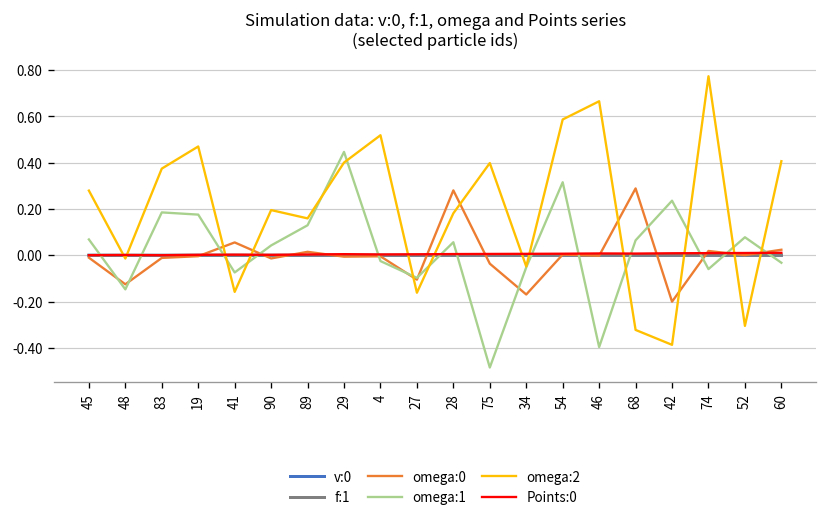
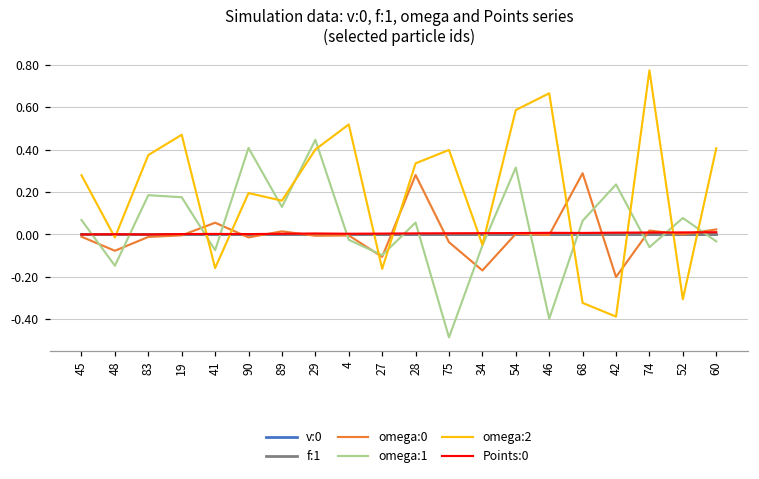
omega:0, 48: -0.13 -> -0.08
omega:1, 90: 0.04 -> 0.41
omega:2, 28: 0.18 -> 0.34
